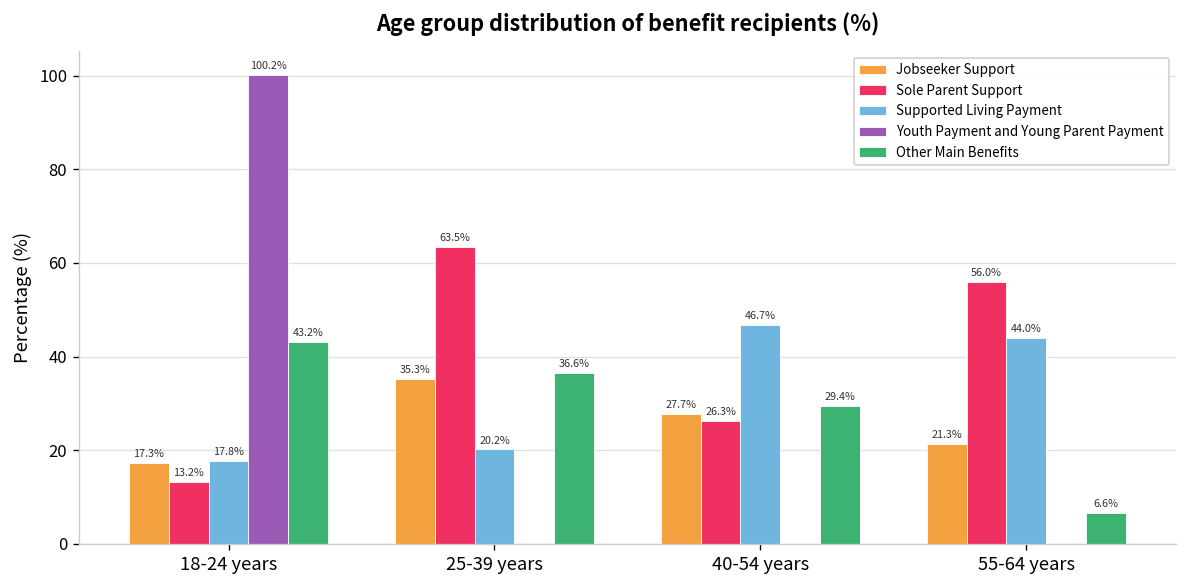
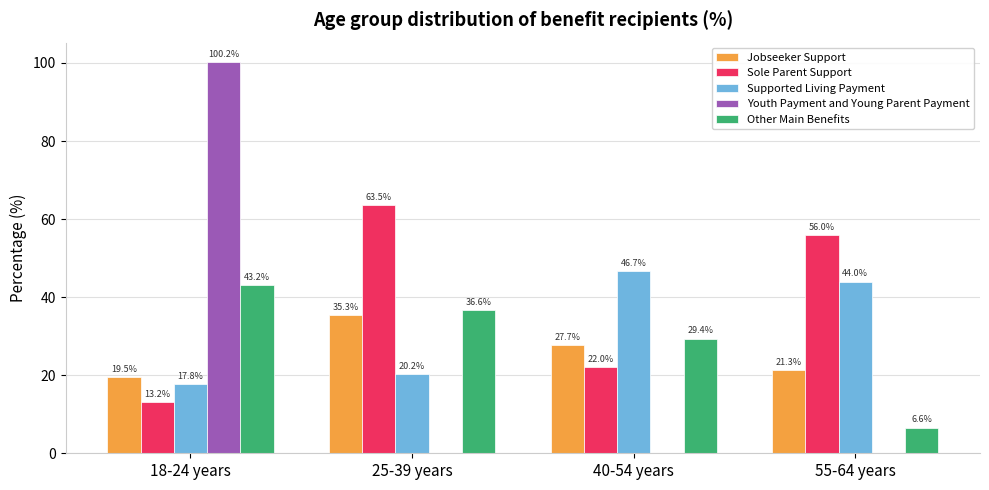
Jobseeker Support, 18-24 years: 17.3% -> 19.5%
Sole Parent Support, 40-54 years: 26.3% -> 22.0%
